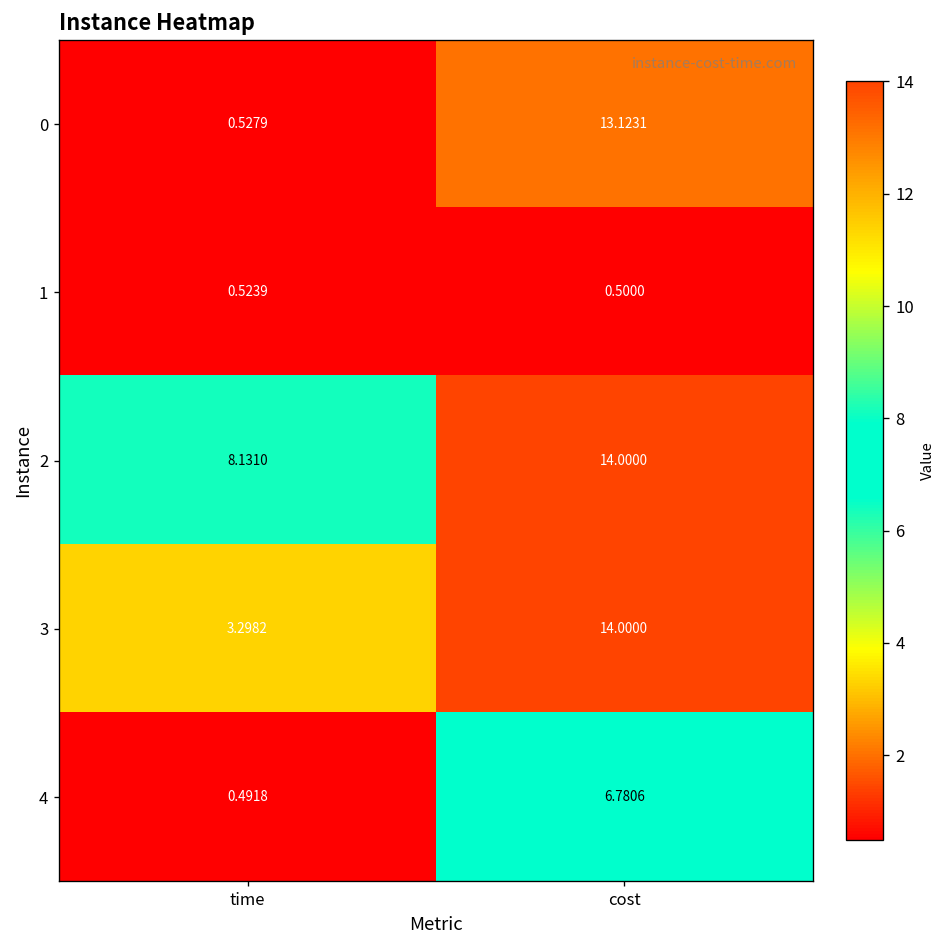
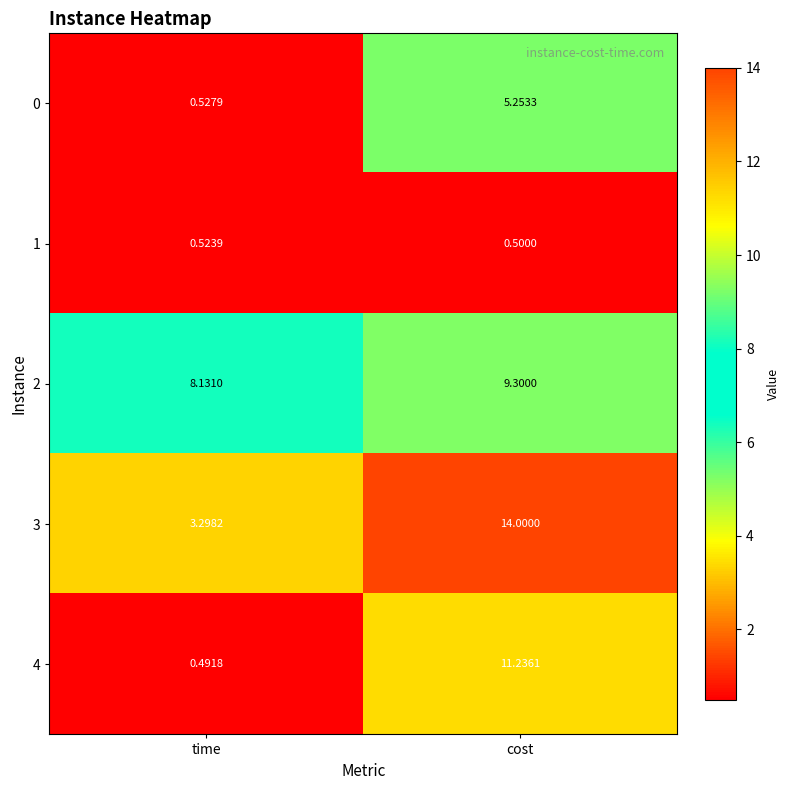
0, cost: 13.1231 -> 5.2533
2, cost: 14.0000 -> 9.3000
4, cost: 6.7806 -> 11.2361
